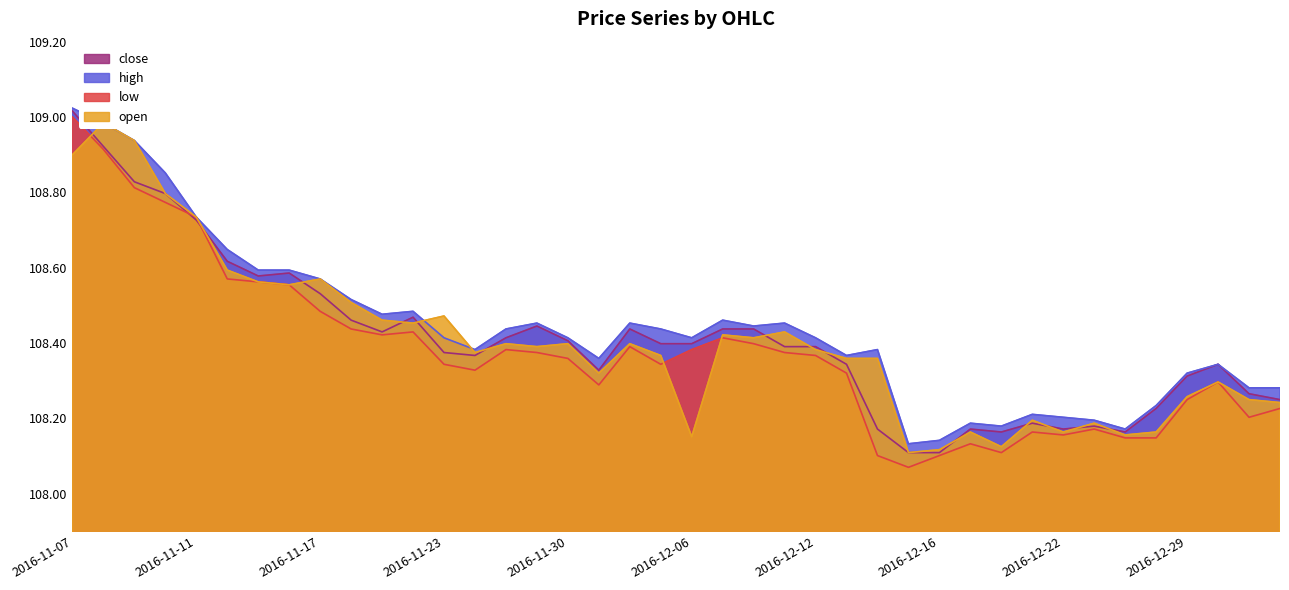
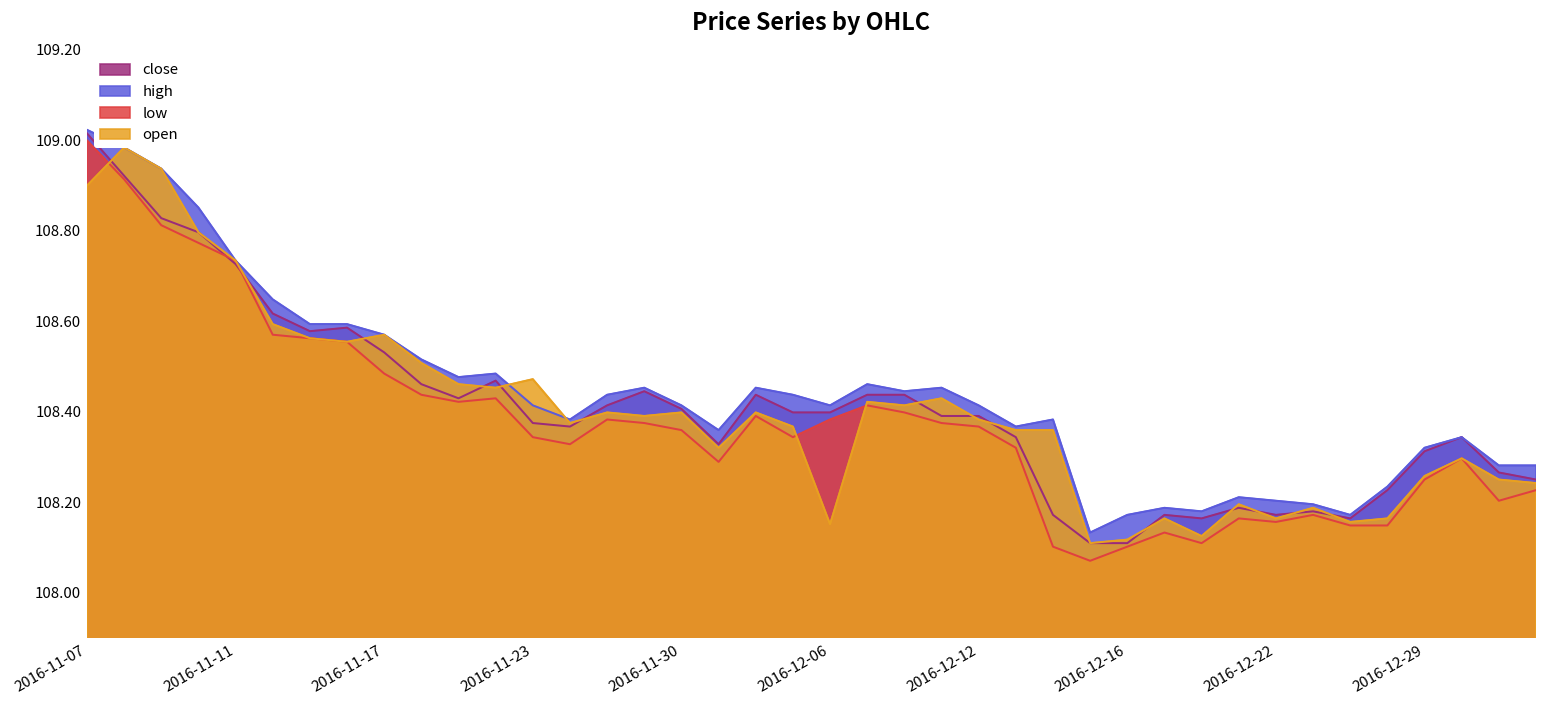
high, 2016-12-16: 108.14 -> 108.17
